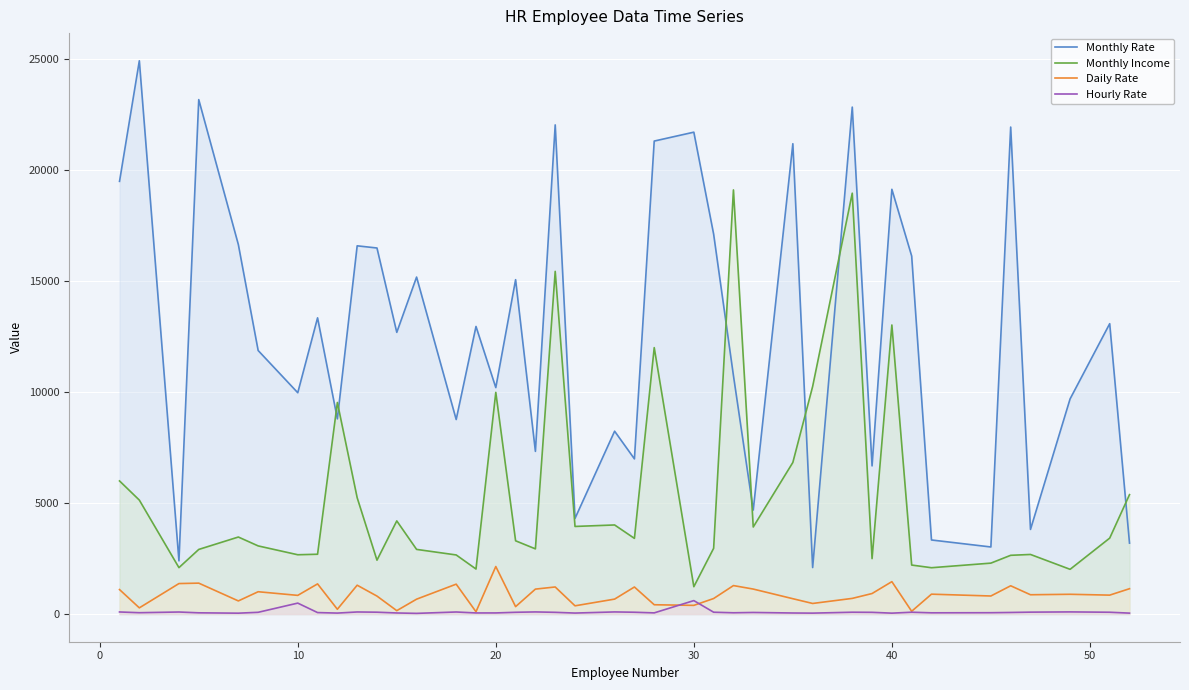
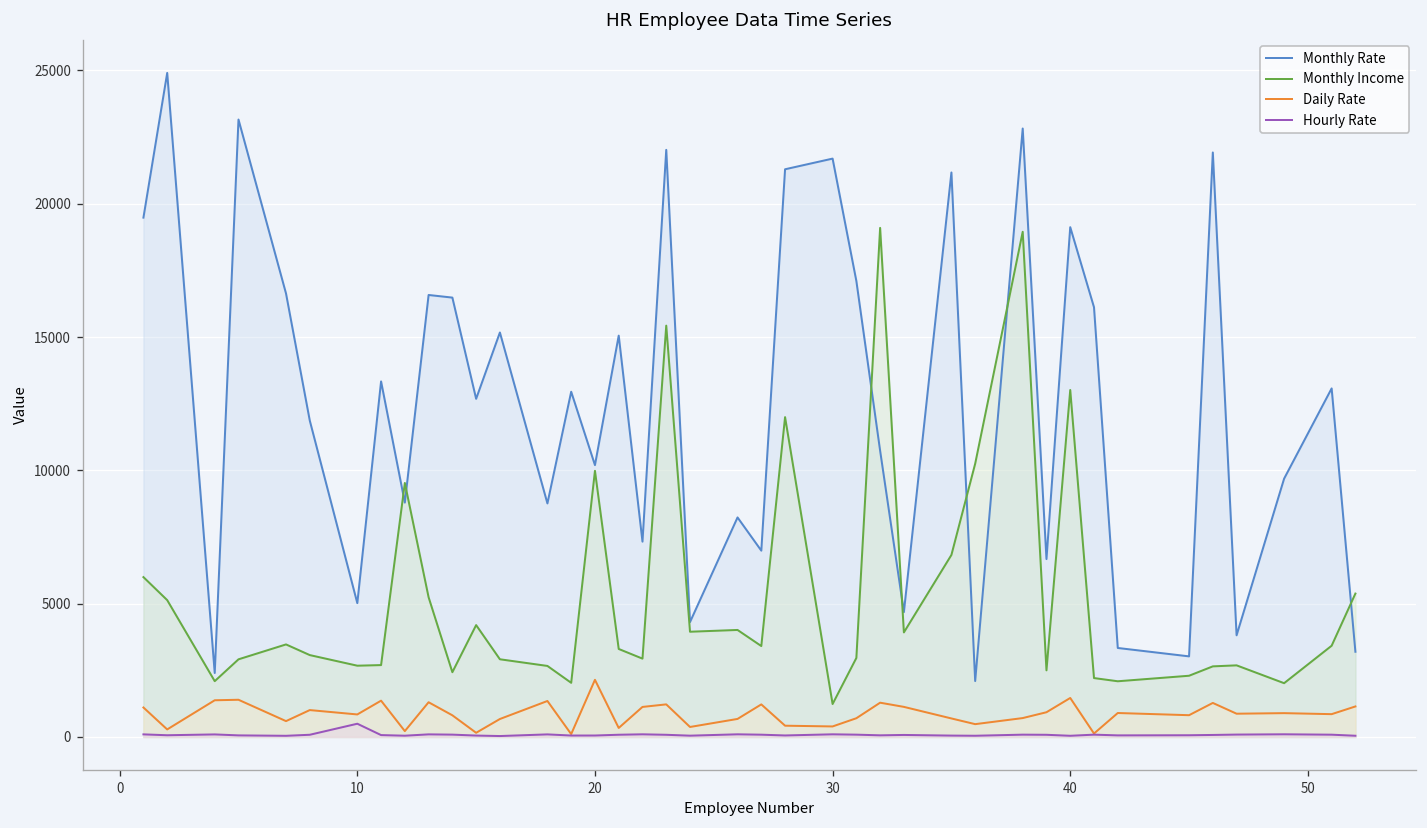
Monthly Rate, 10: 10000 -> 5000
Hourly Rate, 30: 600 -> 100
